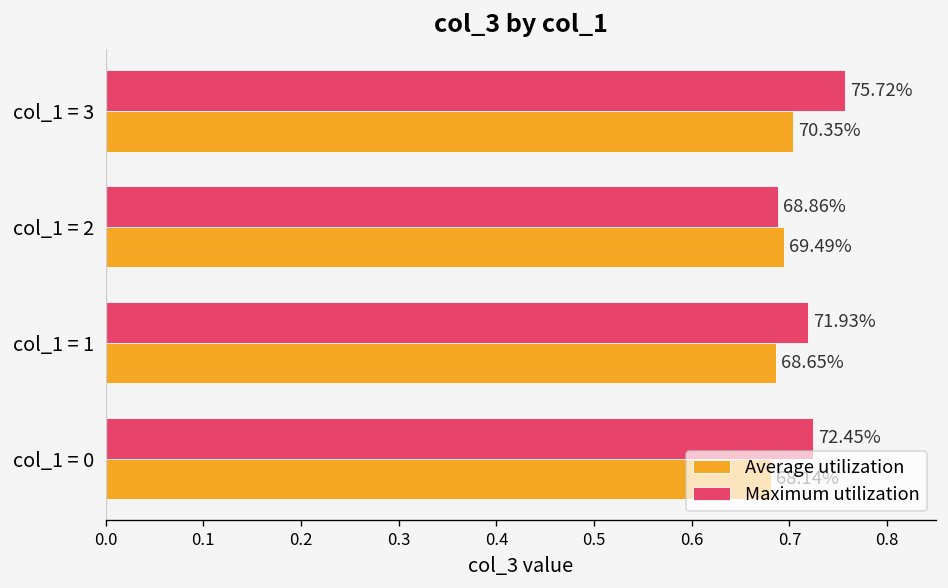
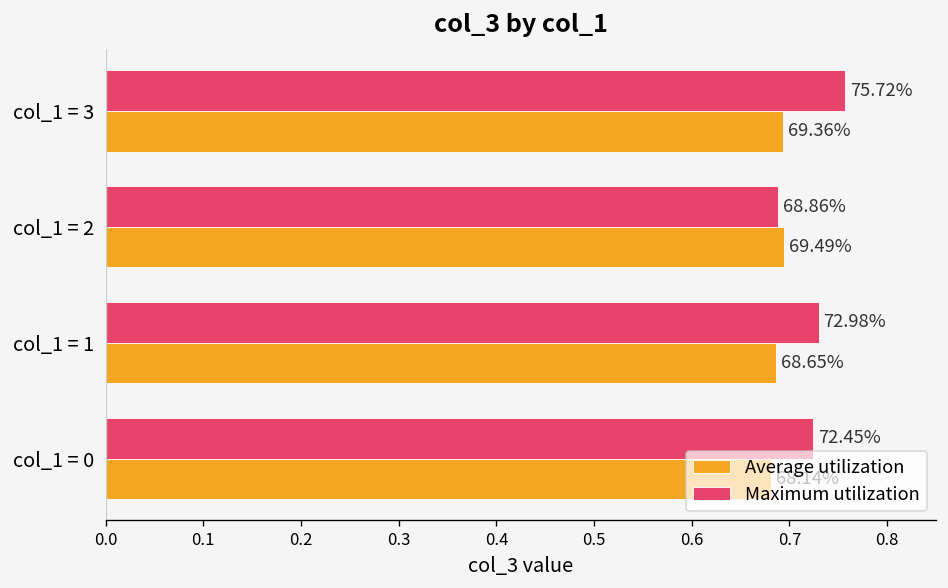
Average utilization, col_1 = 3: 70.35% -> 69.36%
Maximum utilization, col_1 = 1: 71.93% -> 72.98%
